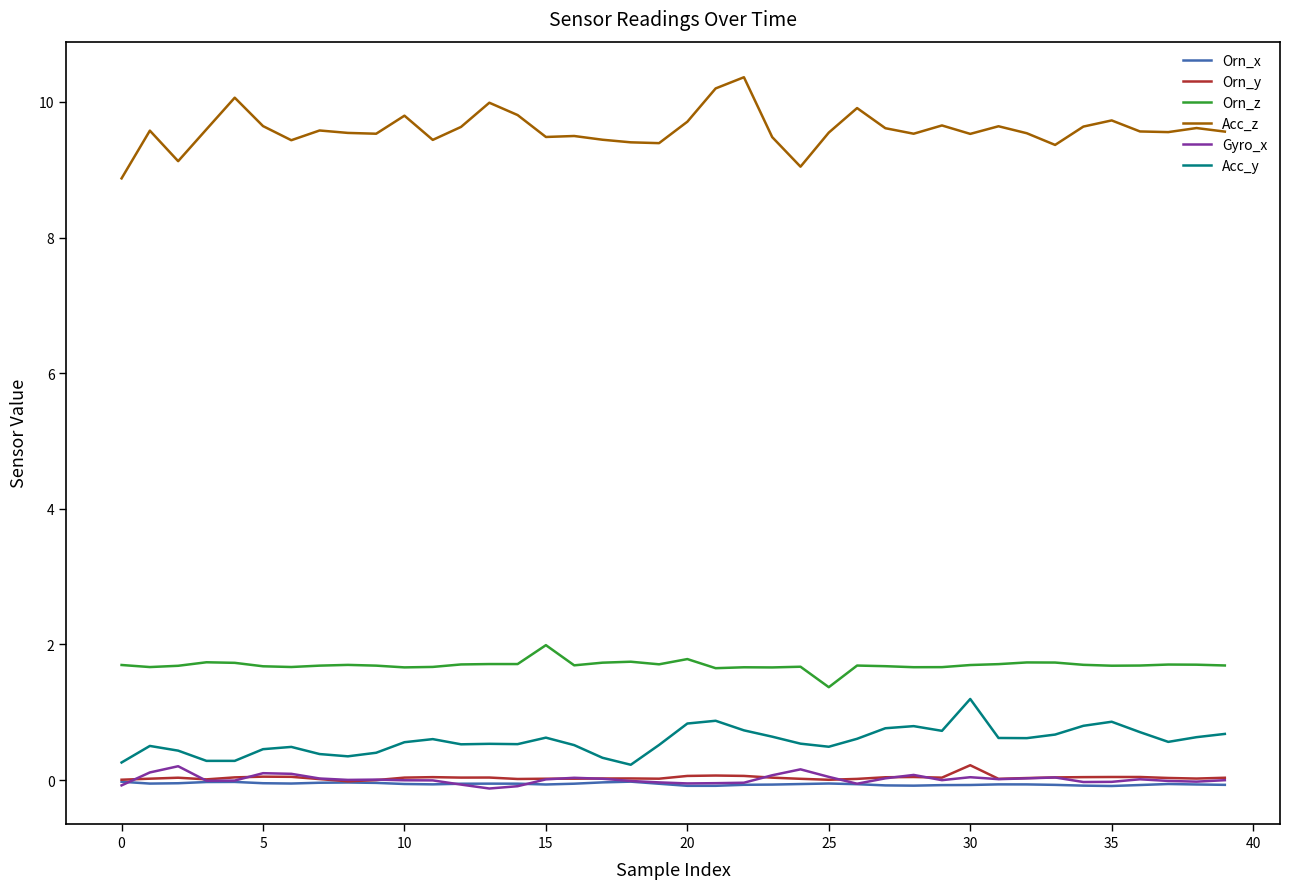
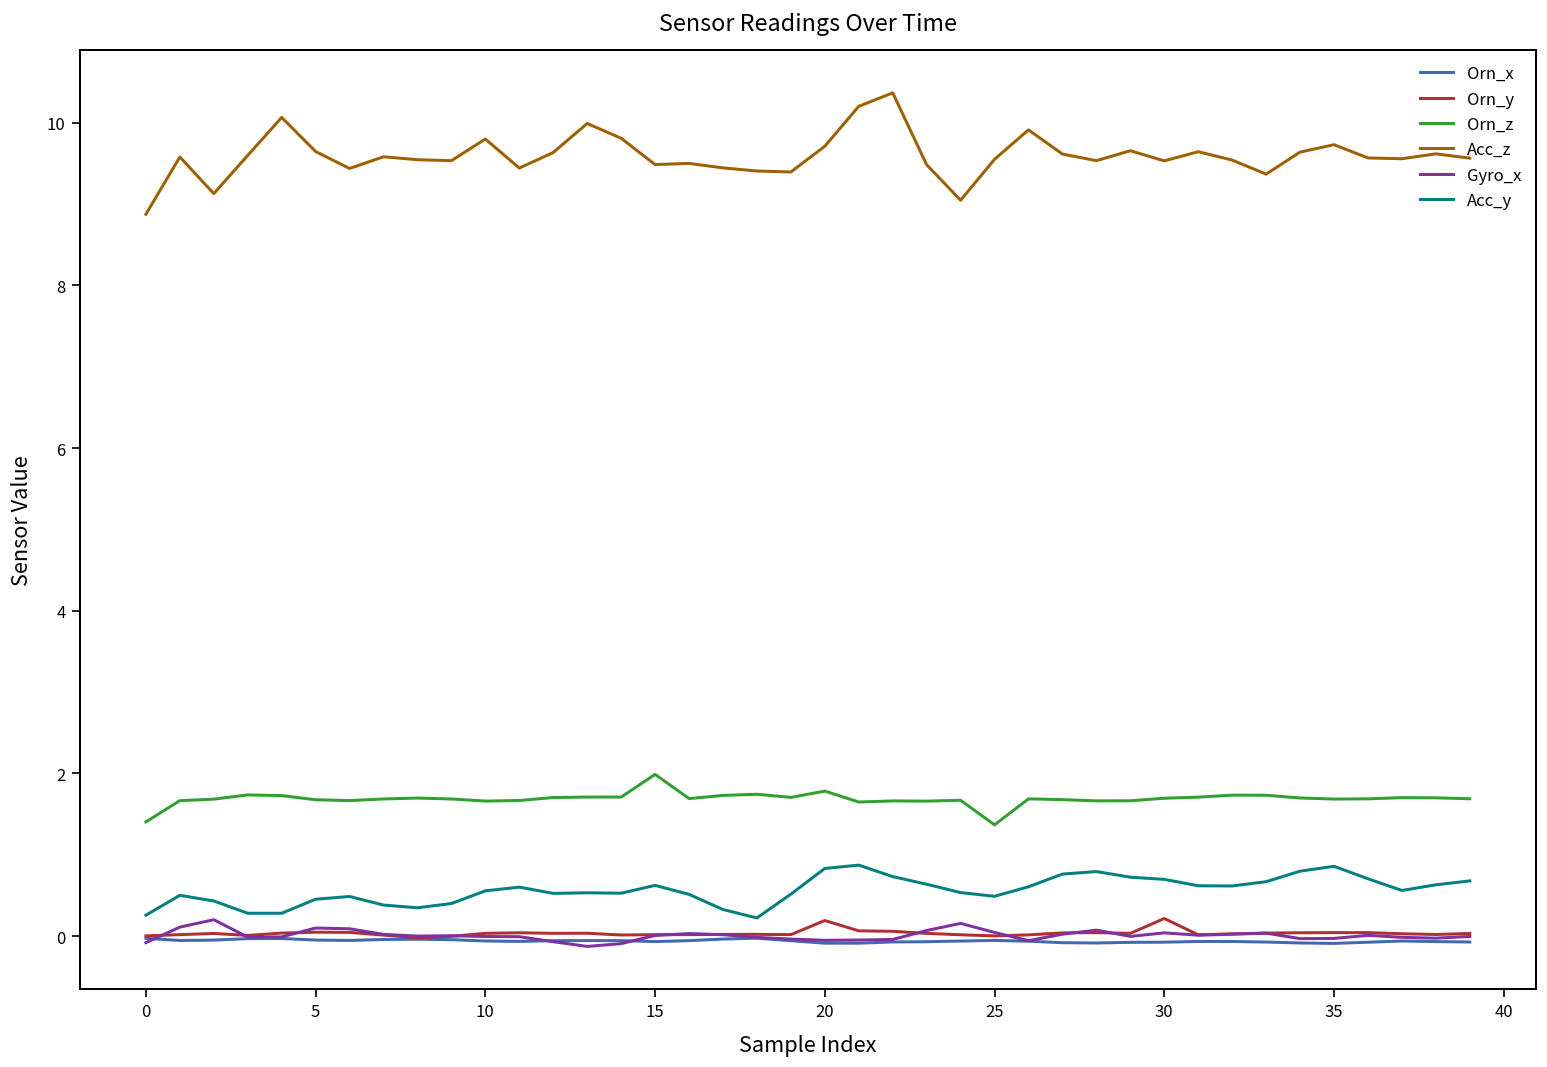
Orn_z, 0: 1.7 -> 1.4
Orn_y, 20: 0.1 -> 0.2
Acc_y, 30: 1.2 -> 0.7
